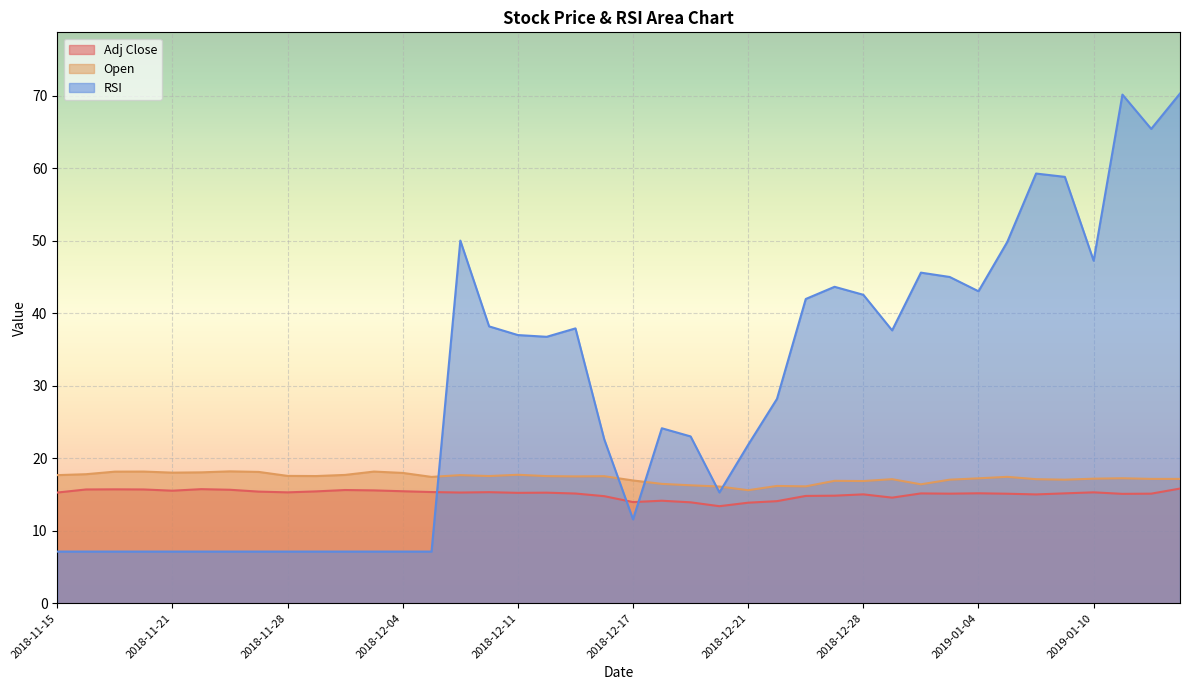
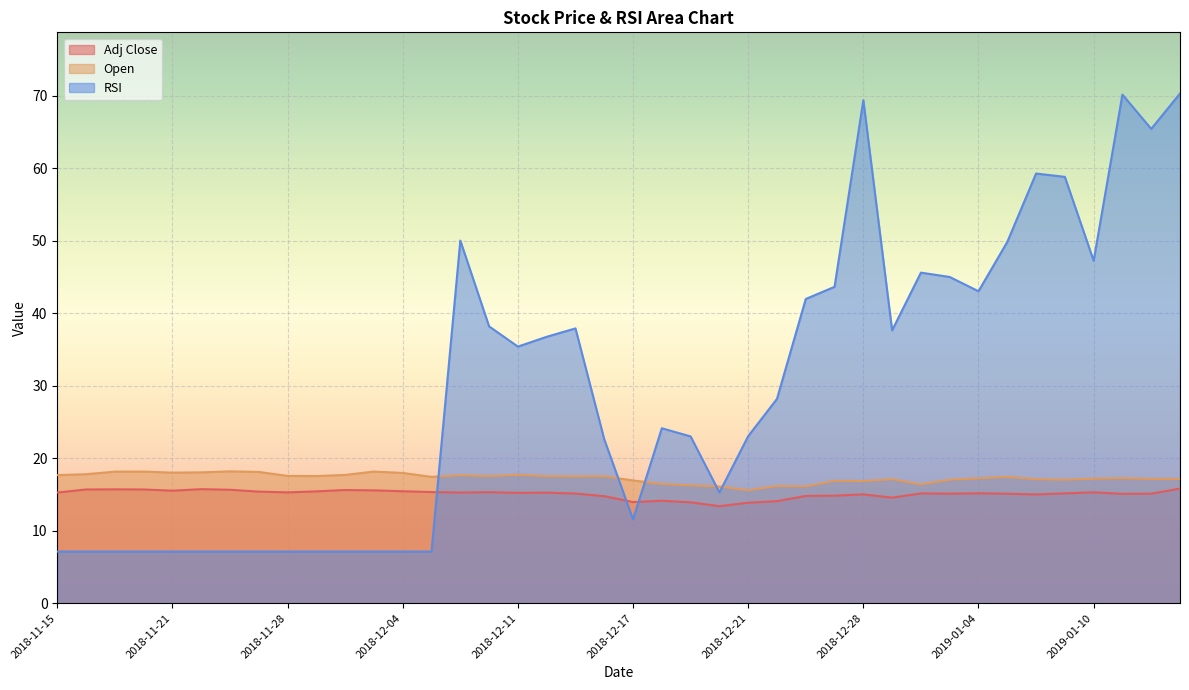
RSI, 2018-12-11: 37 -> 35
RSI, 2018-12-21: 22 -> 23
RSI, 2018-12-28: 43 -> 69
